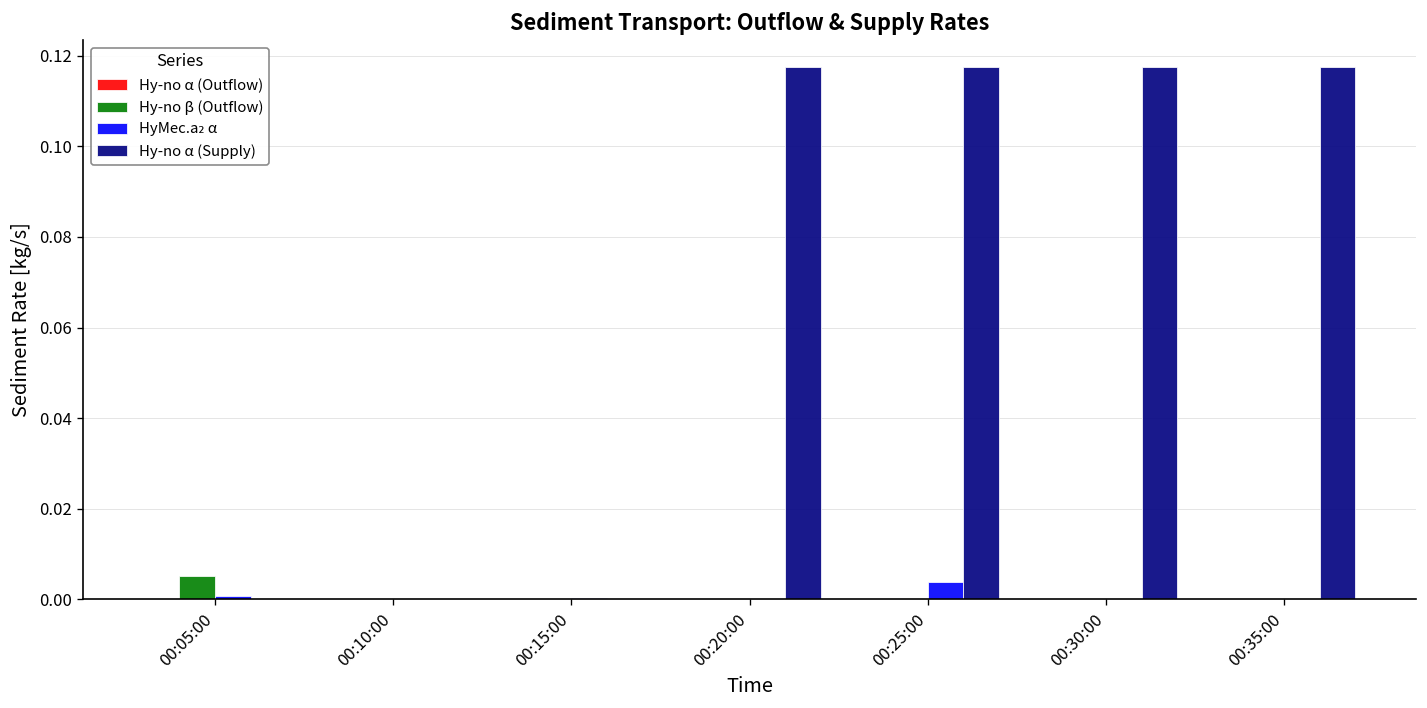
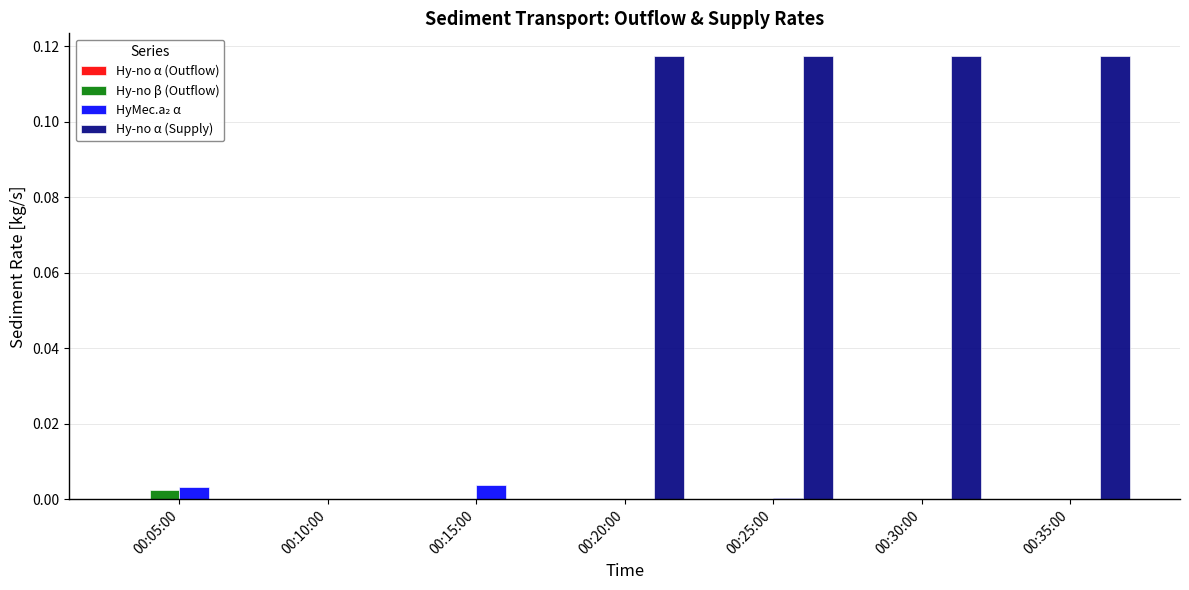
Hy-no β (Outflow), 00:05:00: 0.005 -> 0.003
HyMec.a₂ α, 00:05:00: 0.001 -> 0.003
HyMec.a₂ α, 00:15:00: 0.000 -> 0.004
HyMec.a₂ α, 00:25:00: 0.004 -> 0.000
